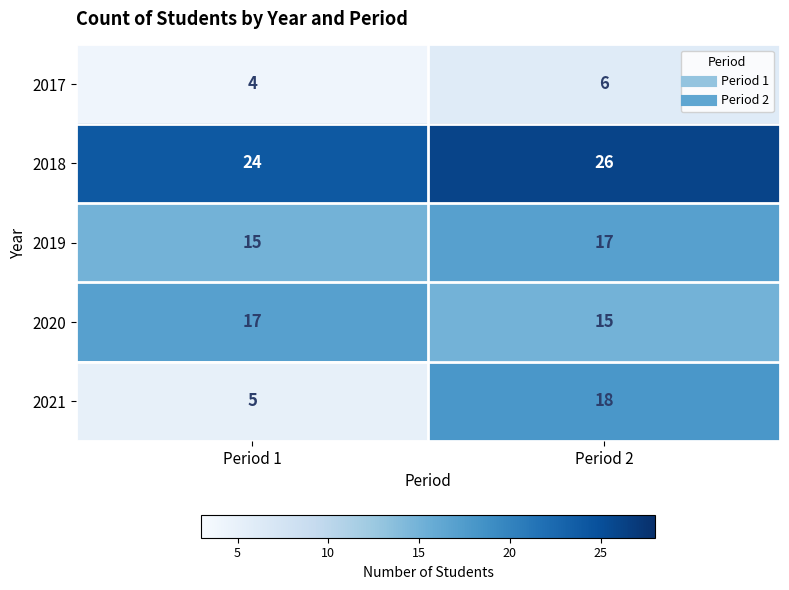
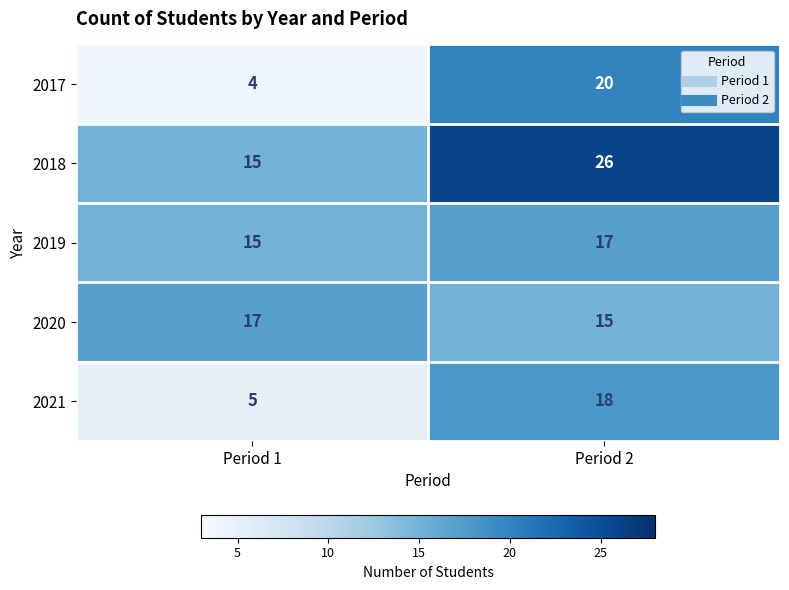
2017, Period 2: 6 -> 20
2018, Period 1: 24 -> 15
